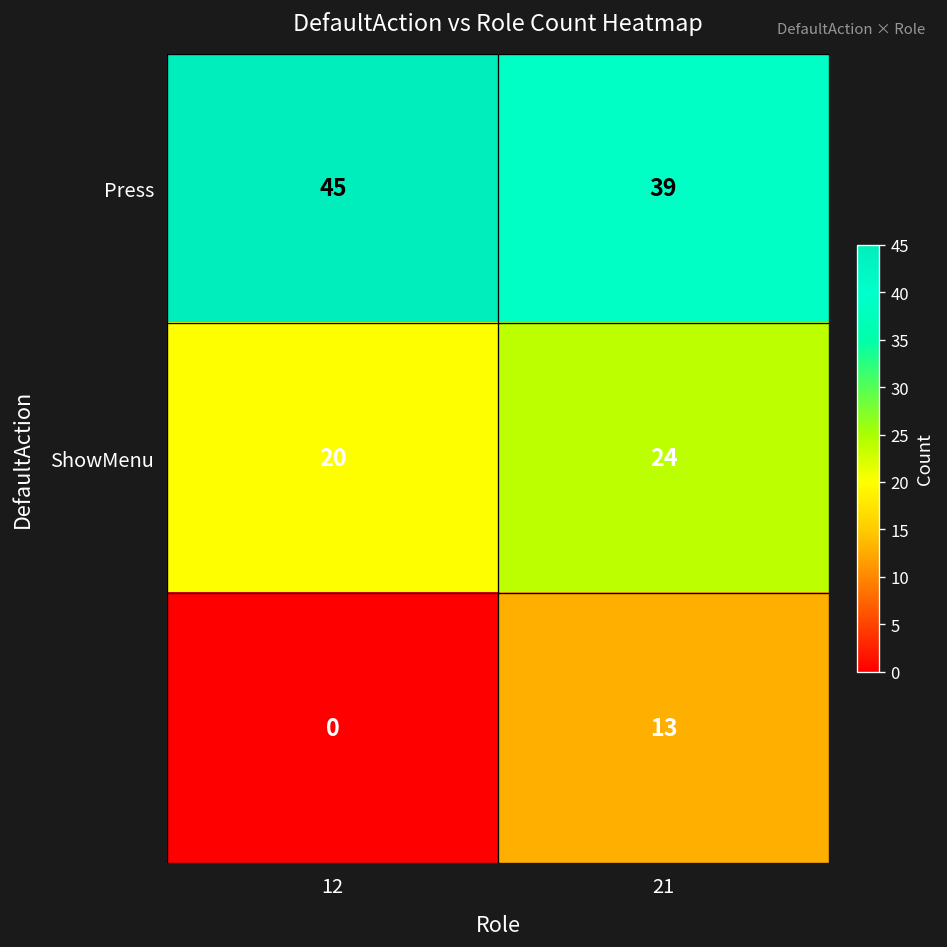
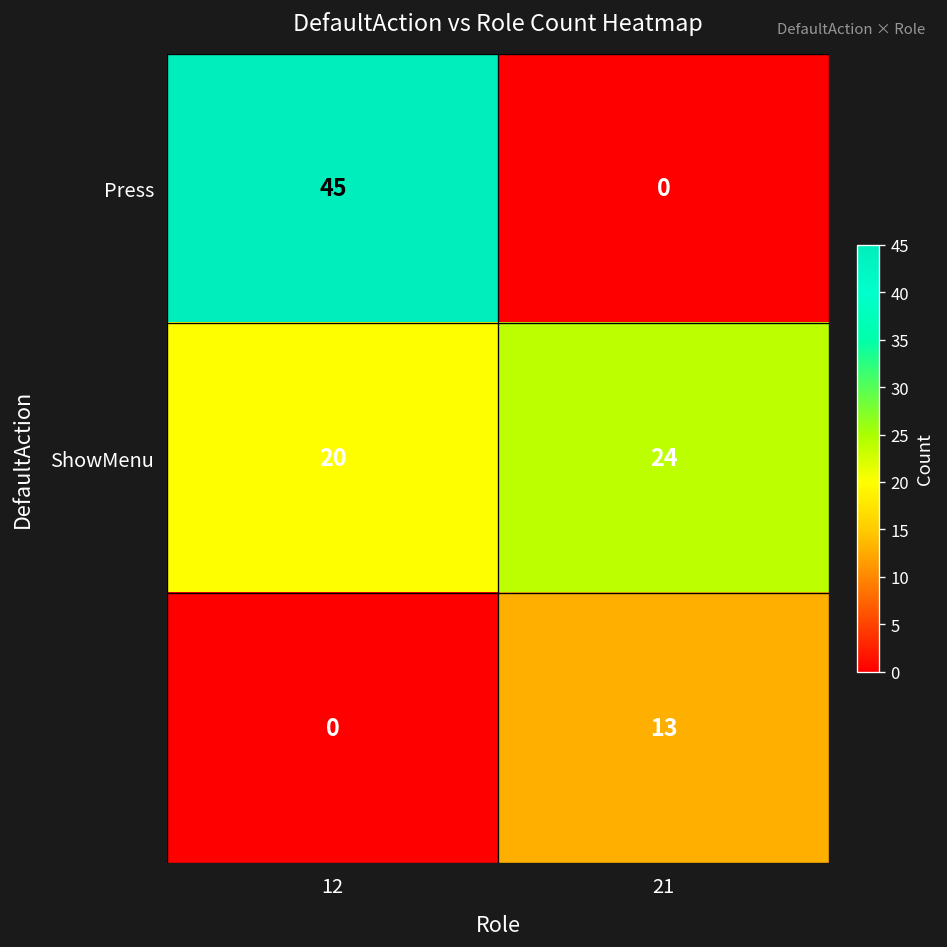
Press, 21: 39 -> 0
